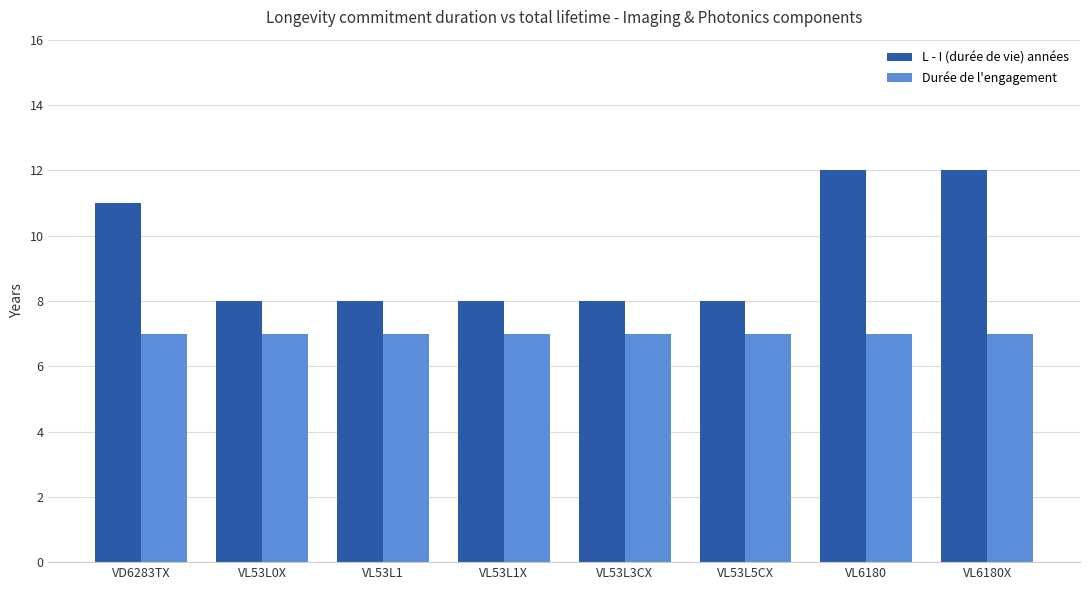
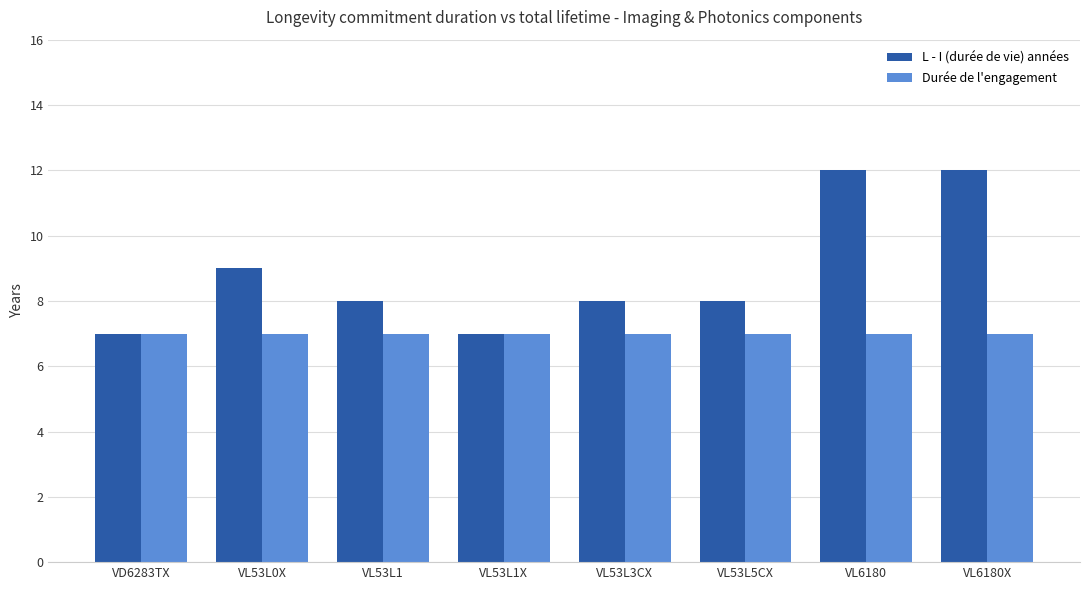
L - I (durée de vie) années, VD6283TX: 11 -> 7
L - I (durée de vie) années, VL53L0X: 8 -> 9
L - I (durée de vie) années, VL53L1X: 8 -> 7
